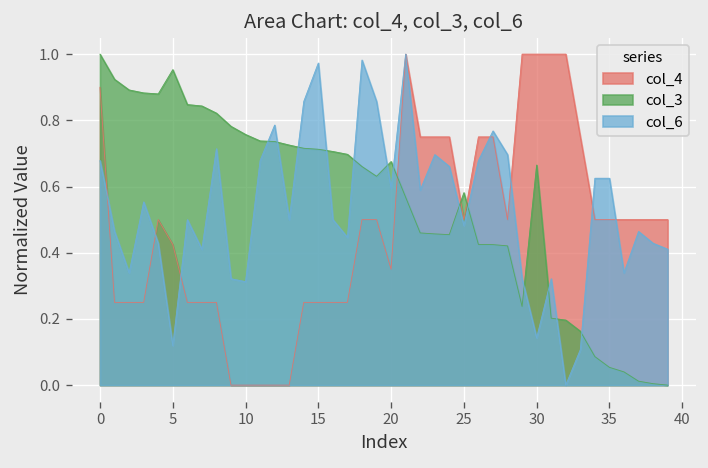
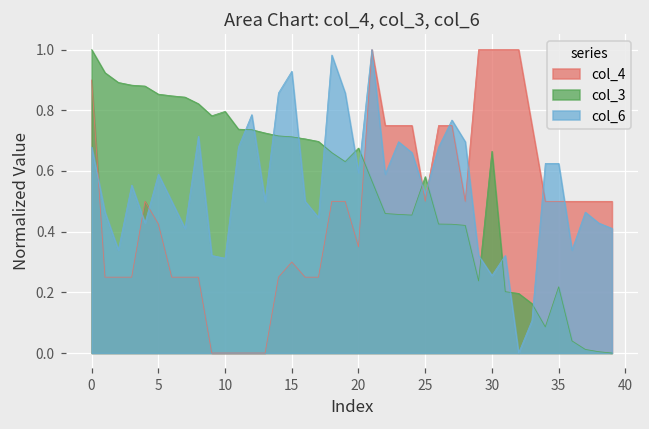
col_3, 5: 0.95 -> 0.85
col_6, 5: 0.12 -> 0.59
col_3, 10: 0.76 -> 0.80
col_4, 15: 0.25 -> 0.30
col_6, 15: 0.97 -> 0.93
col_6, 25: 0.48 -> 0.53
col_6, 30: 0.14 -> 0.26
col_3, 35: 0.05 -> 0.22
